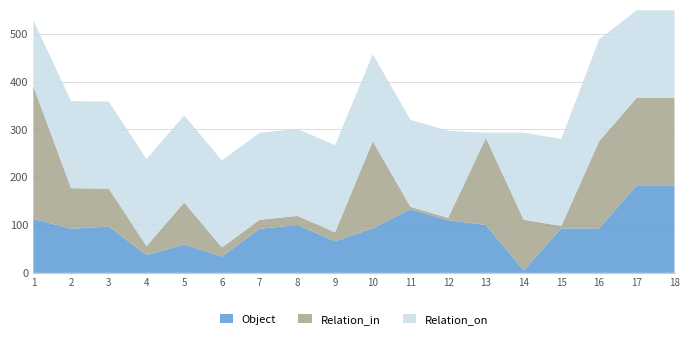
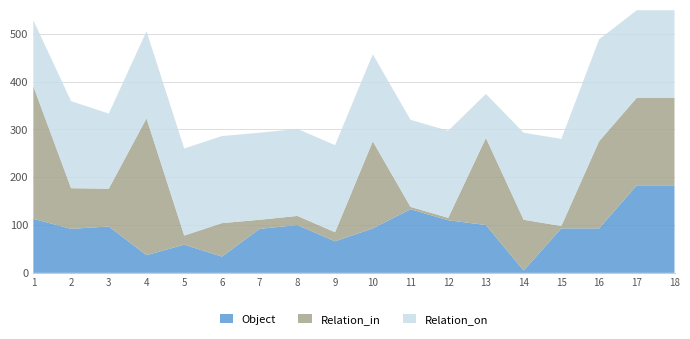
Relation_on, 3: 180 -> 160
Relation_in, 4: 20 -> 290
Relation_in, 5: 90 -> 20
Relation_in, 6: 20 -> 70
Relation_on, 13: 10 -> 90
